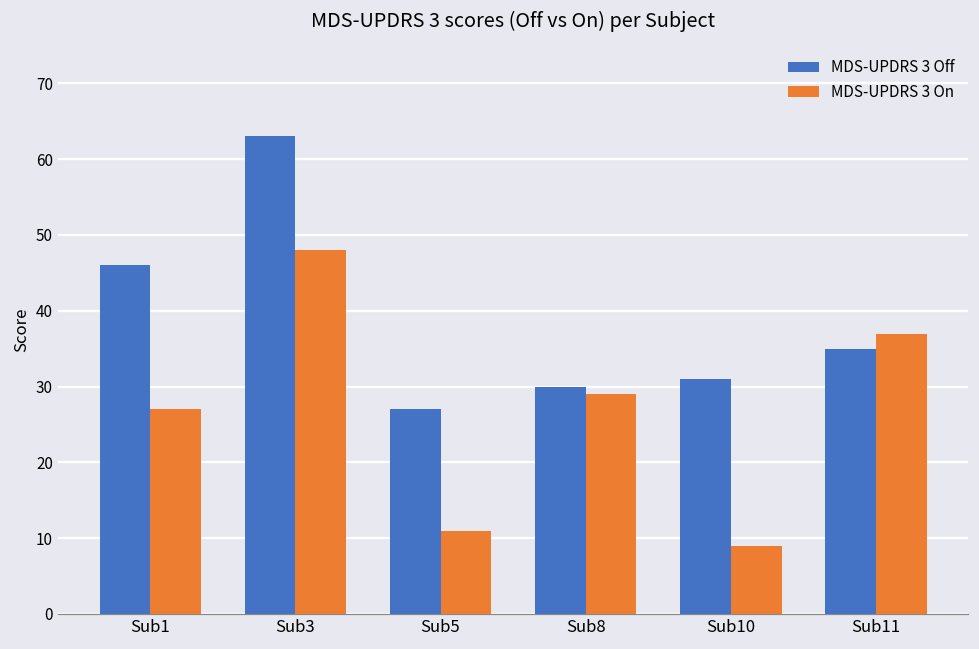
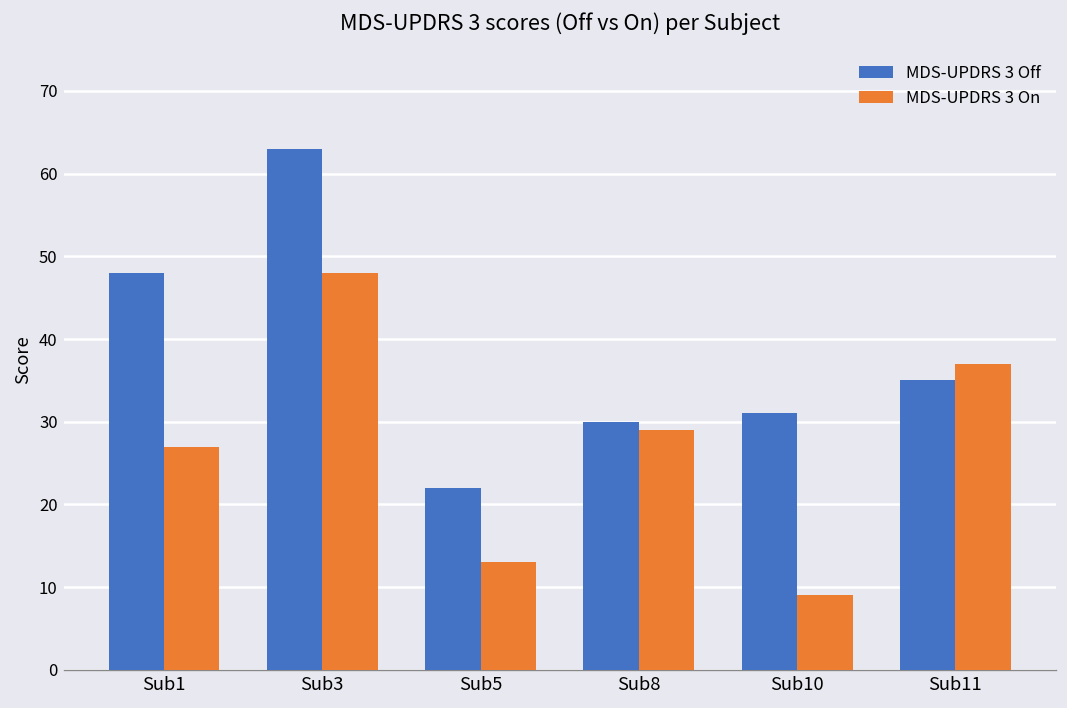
MDS-UPDRS 3 Off, Sub1: 46 -> 48
MDS-UPDRS 3 Off, Sub5: 27 -> 22
MDS-UPDRS 3 On, Sub5: 11 -> 13
